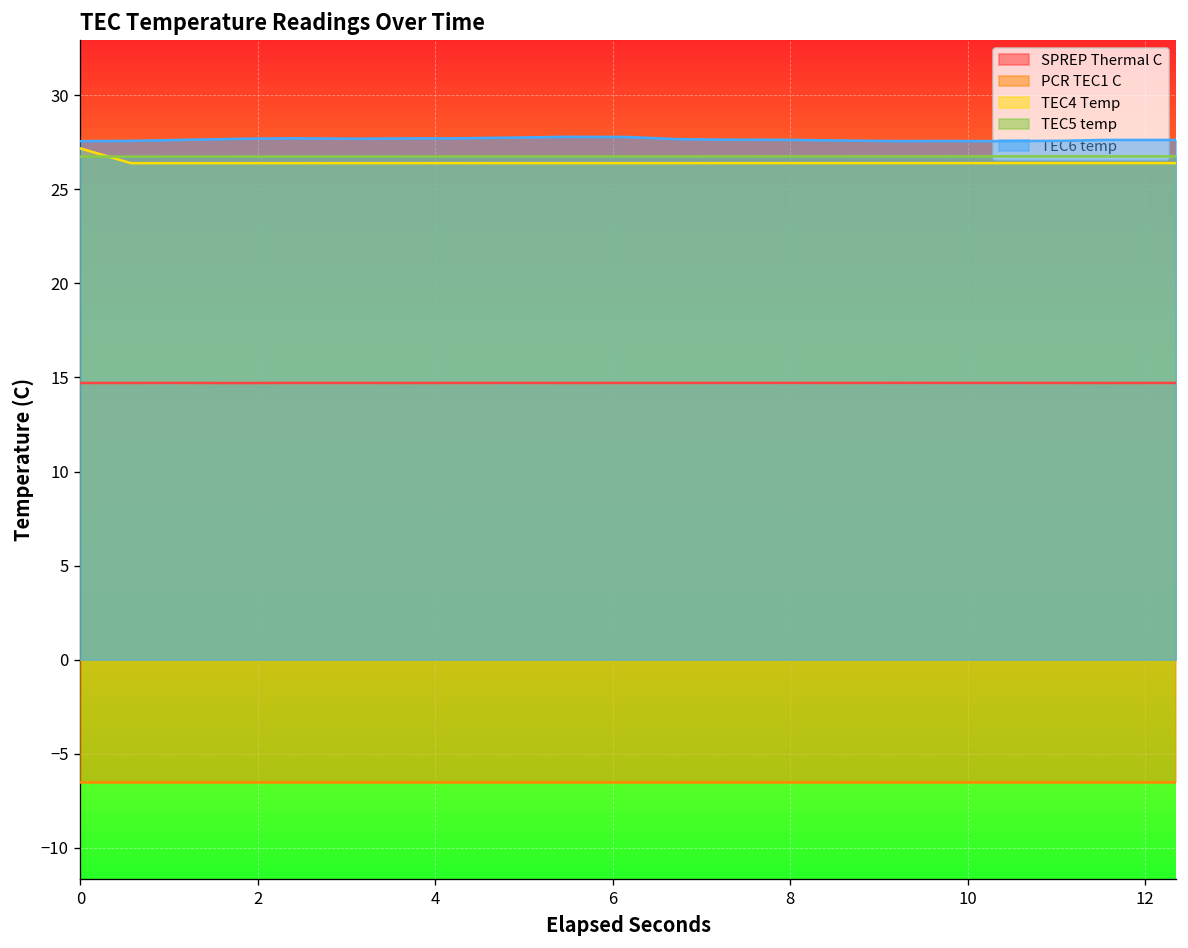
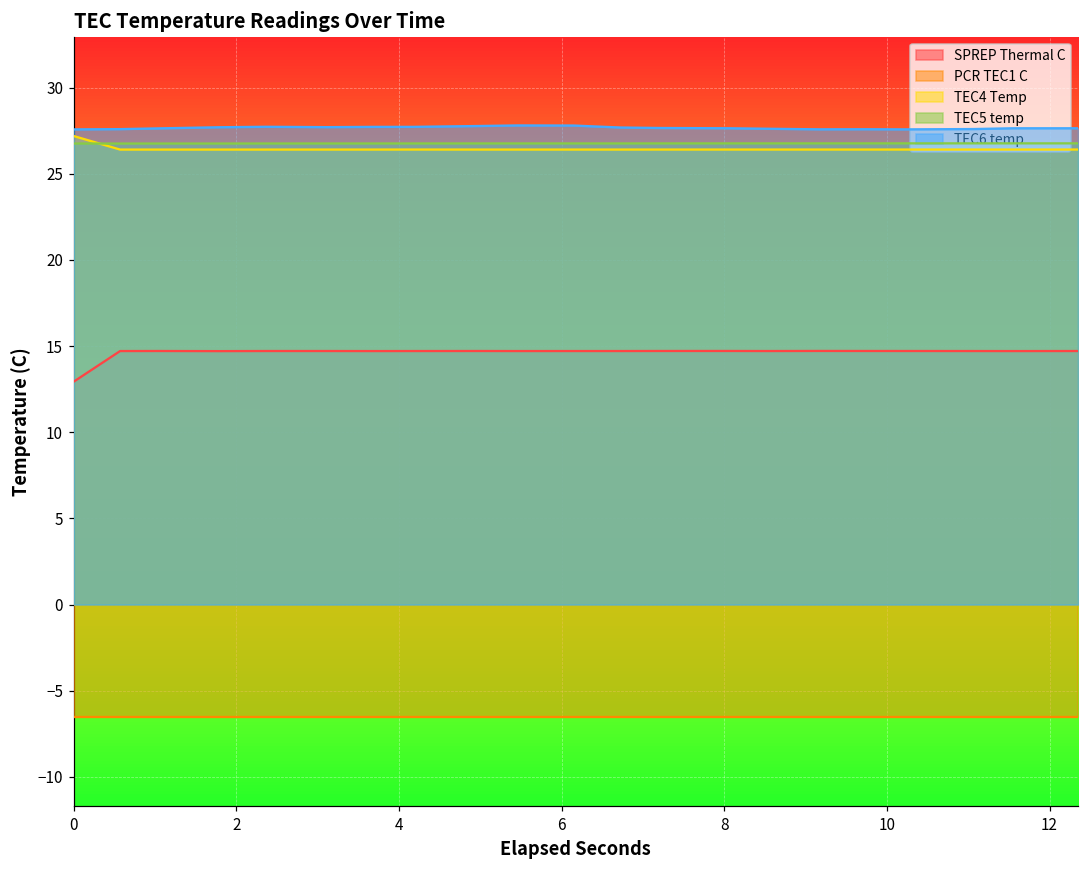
SPREP Thermal C, 0: 14.7 -> 12.9
